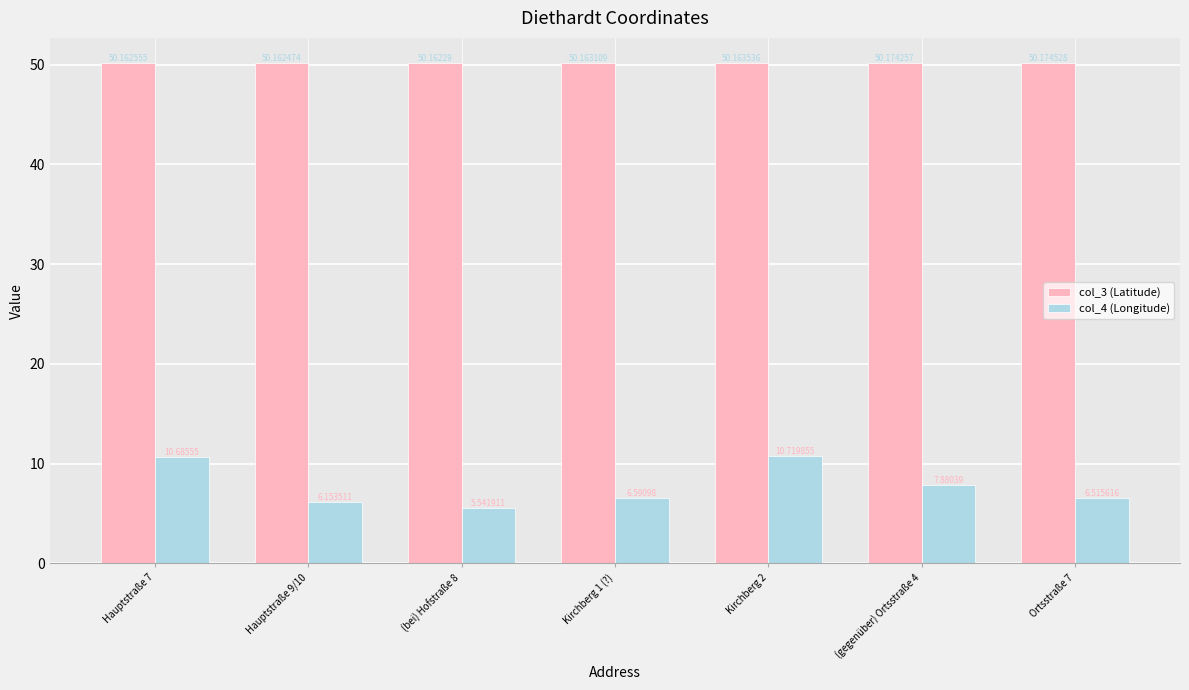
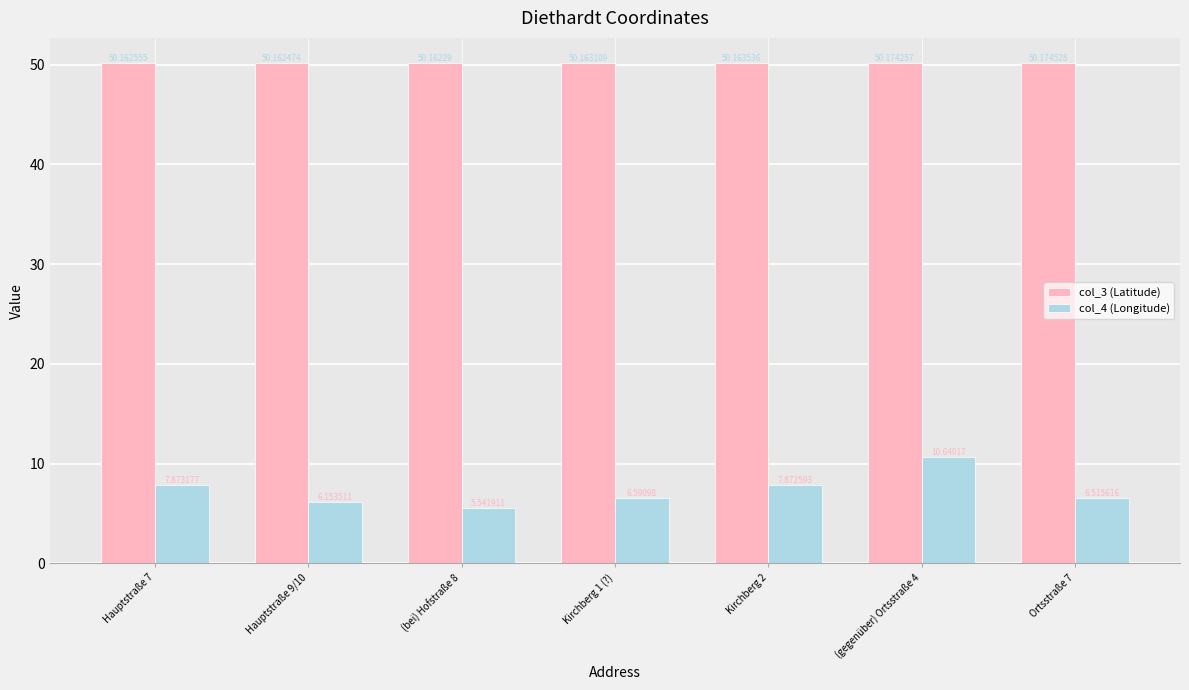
col_4 (Longitude), Hauptstraße 7: 10.68555 -> 7.873177
col_4 (Longitude), Kirchberg 2: 10.719855 -> 7.872593
col_4 (Longitude), (gegenüber) Ortsstraße 4: 7.88039 -> 10.64017
